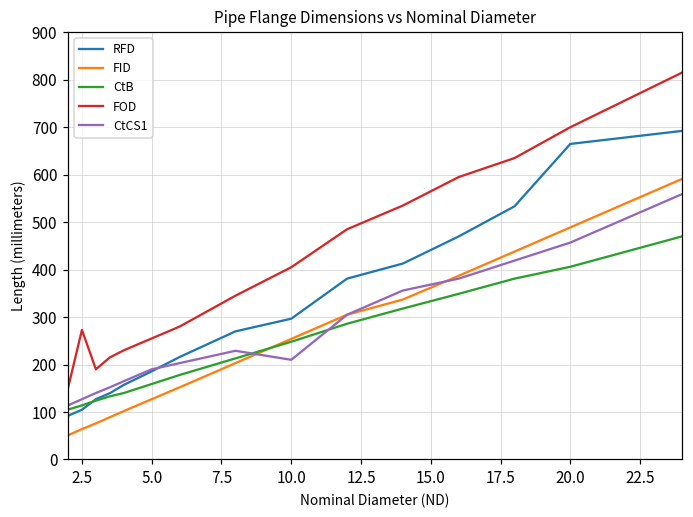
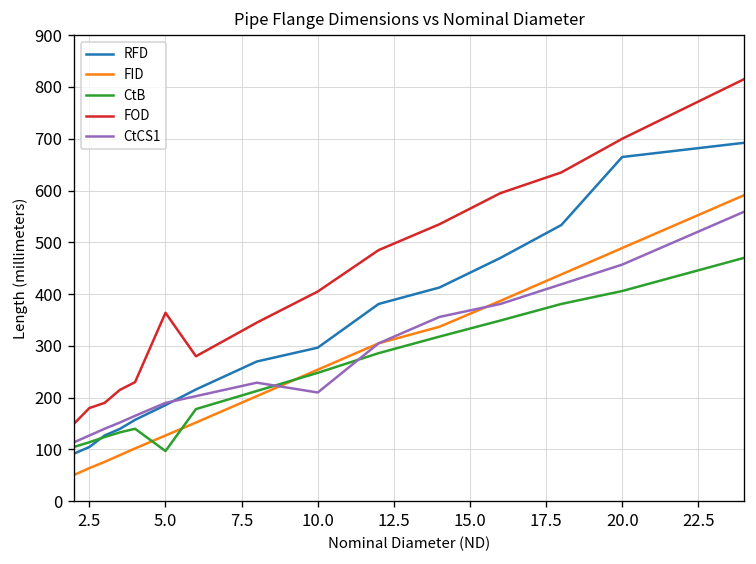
FOD, 2.5: 270 -> 180
CtB, 5.0: 160 -> 100
FOD, 5.0: 260 -> 360
